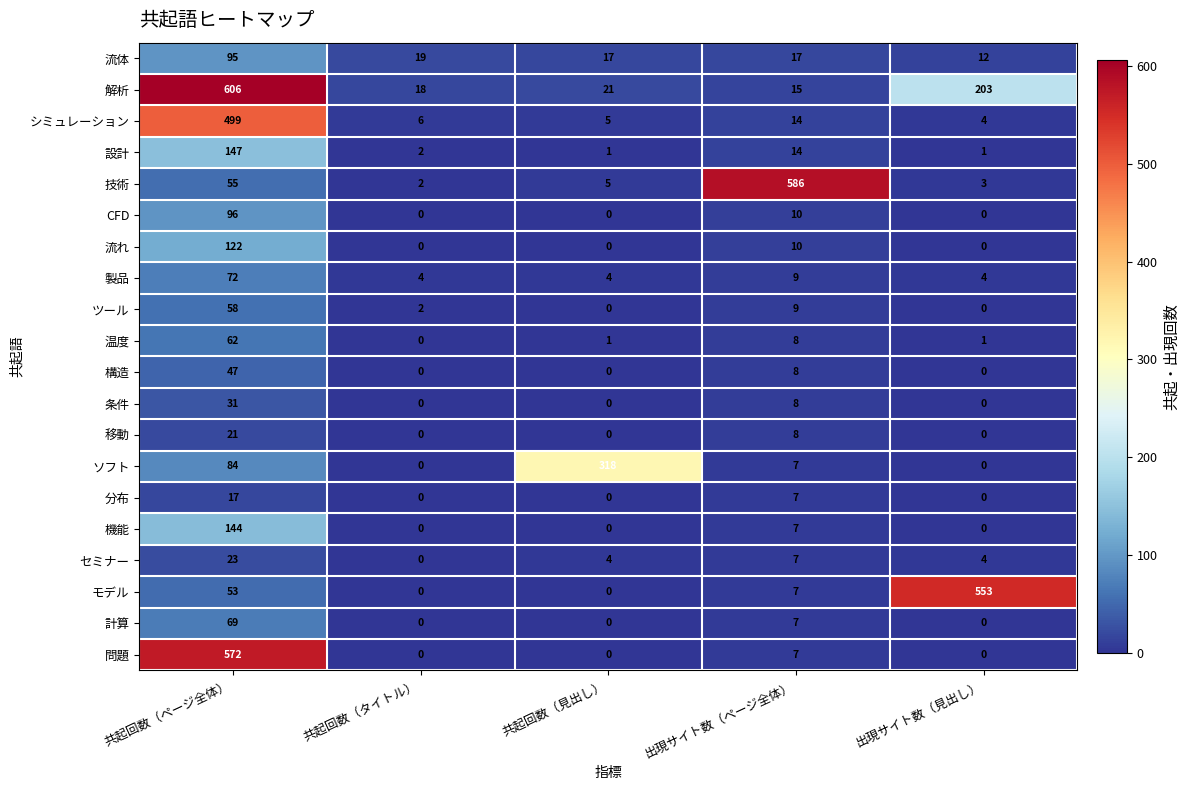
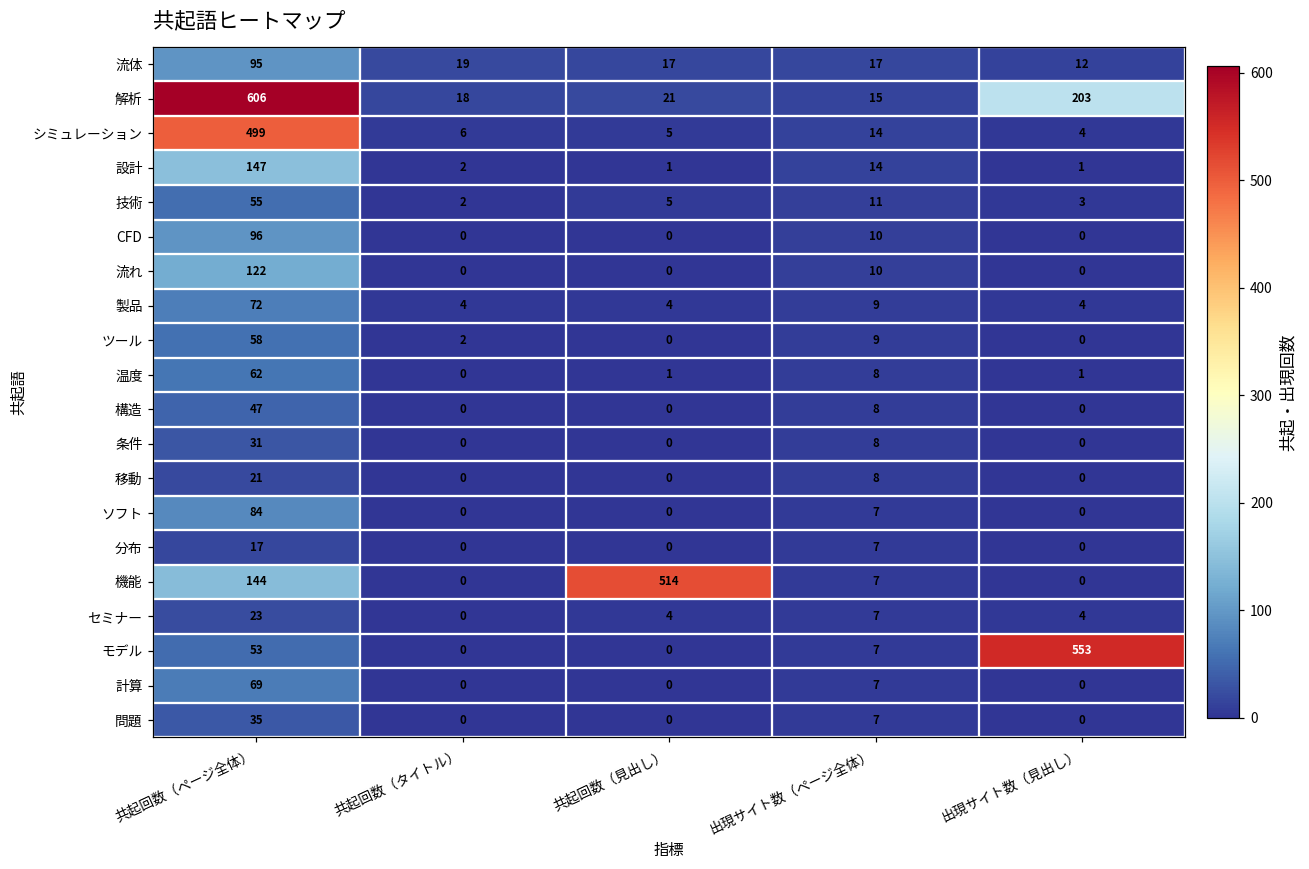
技術, 出現サイト数（ページ全体）: 586 -> 11
ソフト, 共起回数（見出し）: 318 -> 0
機能, 共起回数（見出し）: 0 -> 514
問題, 共起回数（ページ全体）: 572 -> 35
